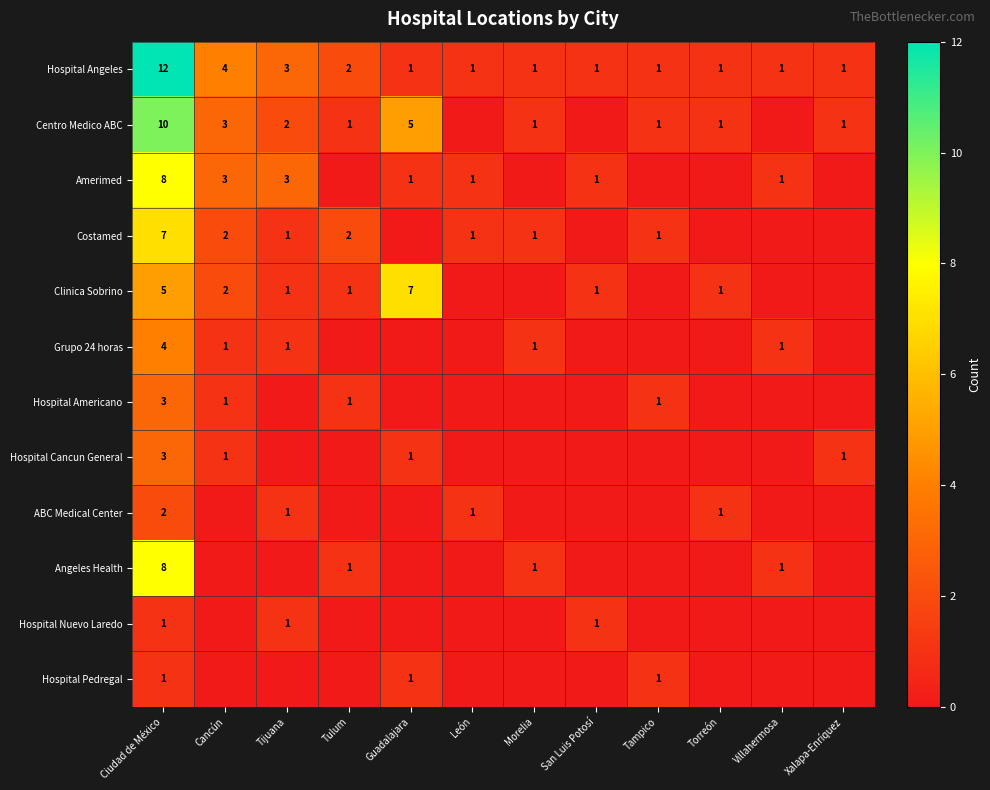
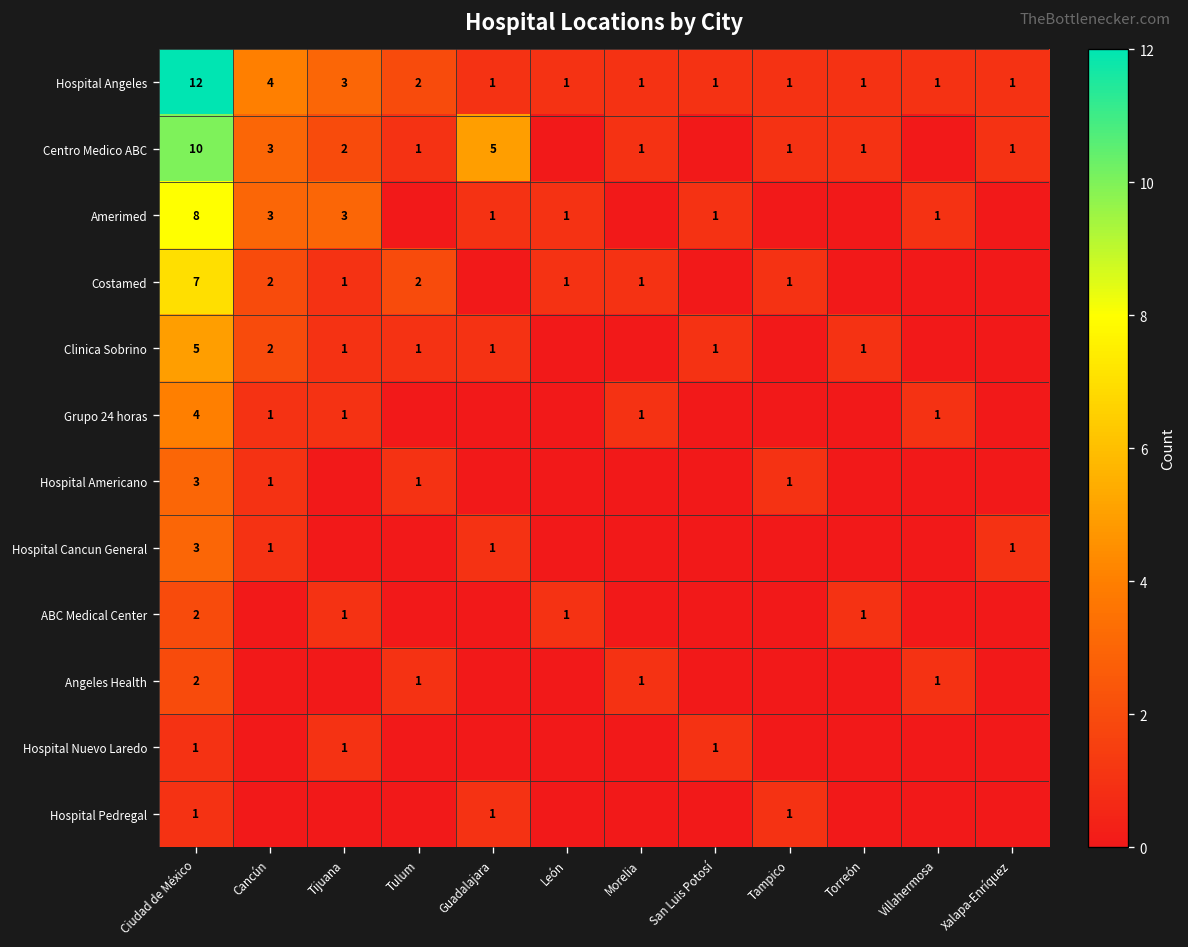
Clinica Sobrino, Guadalajara: 7 -> 1
Angeles Health, Ciudad de México: 8 -> 2
